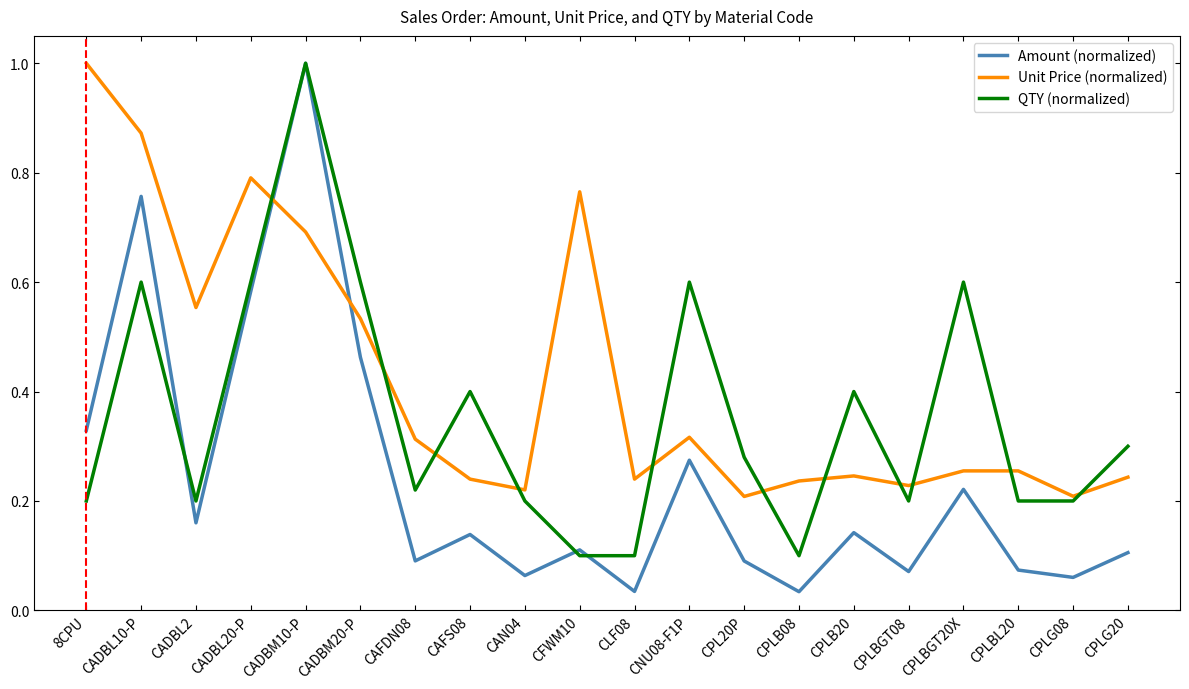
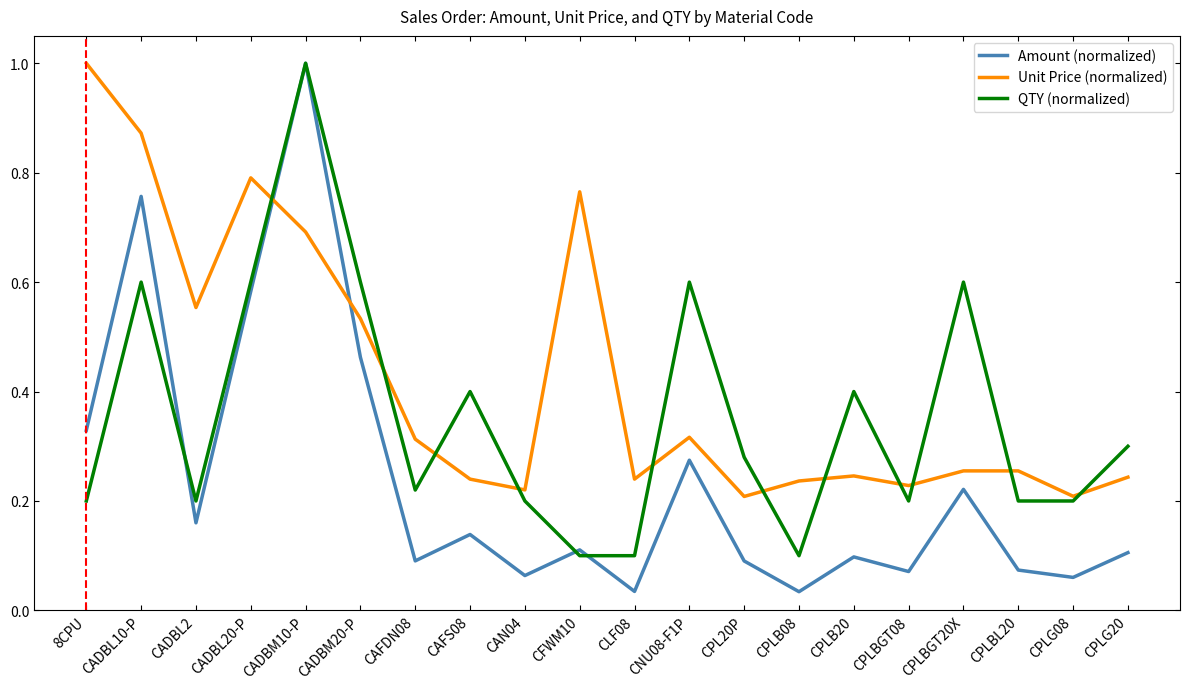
Amount (normalized), CPLB20: 0.14 -> 0.10
